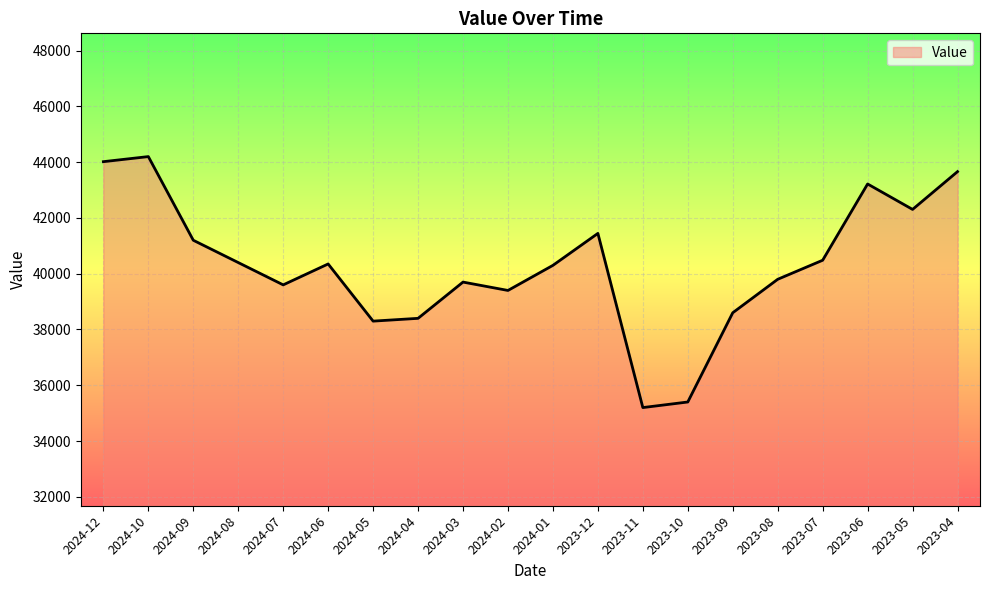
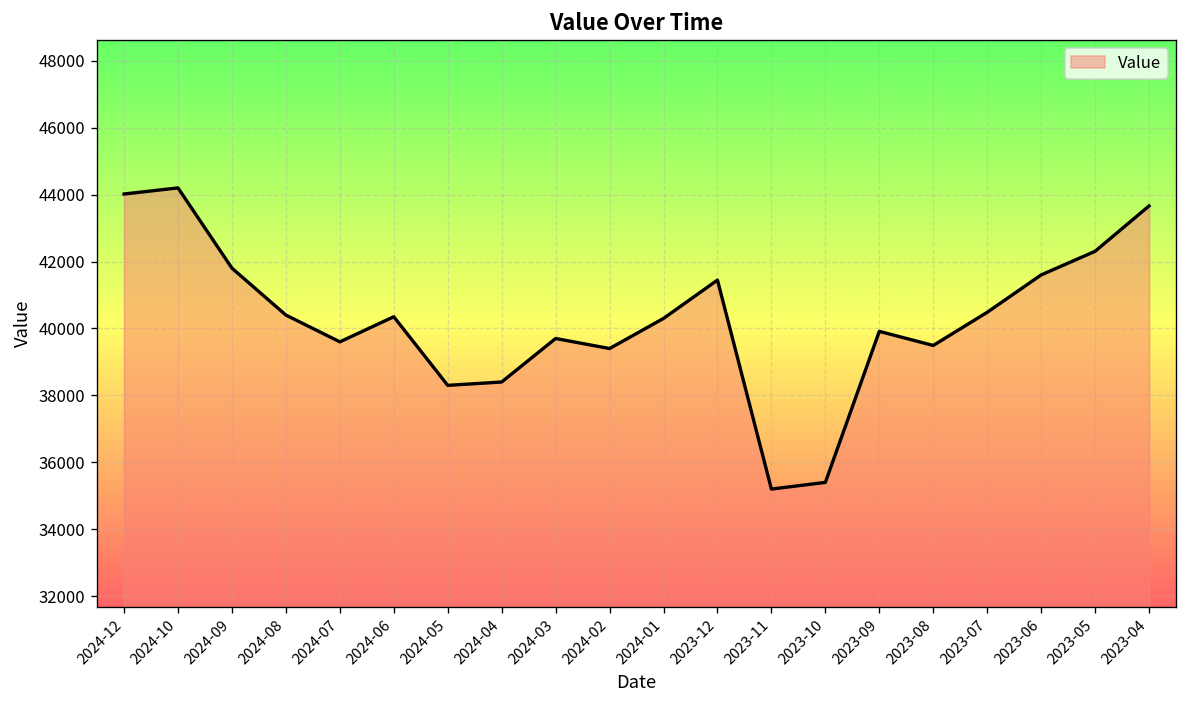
2024-09: 41200 -> 41800
2023-09: 38600 -> 39900
2023-08: 39800 -> 39500
2023-06: 43200 -> 41600
